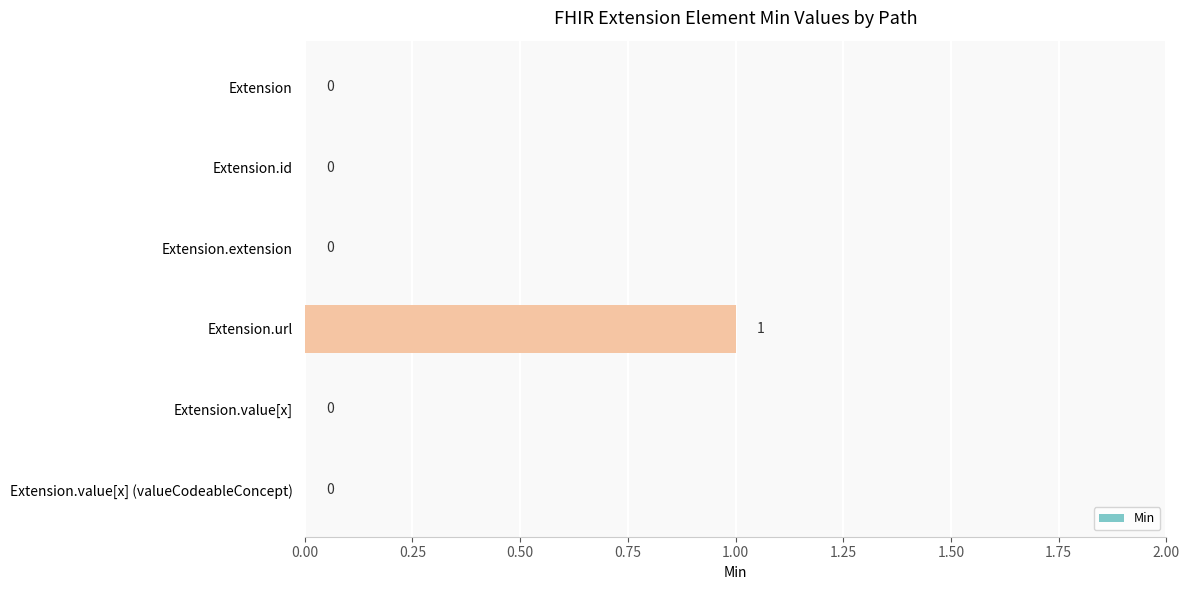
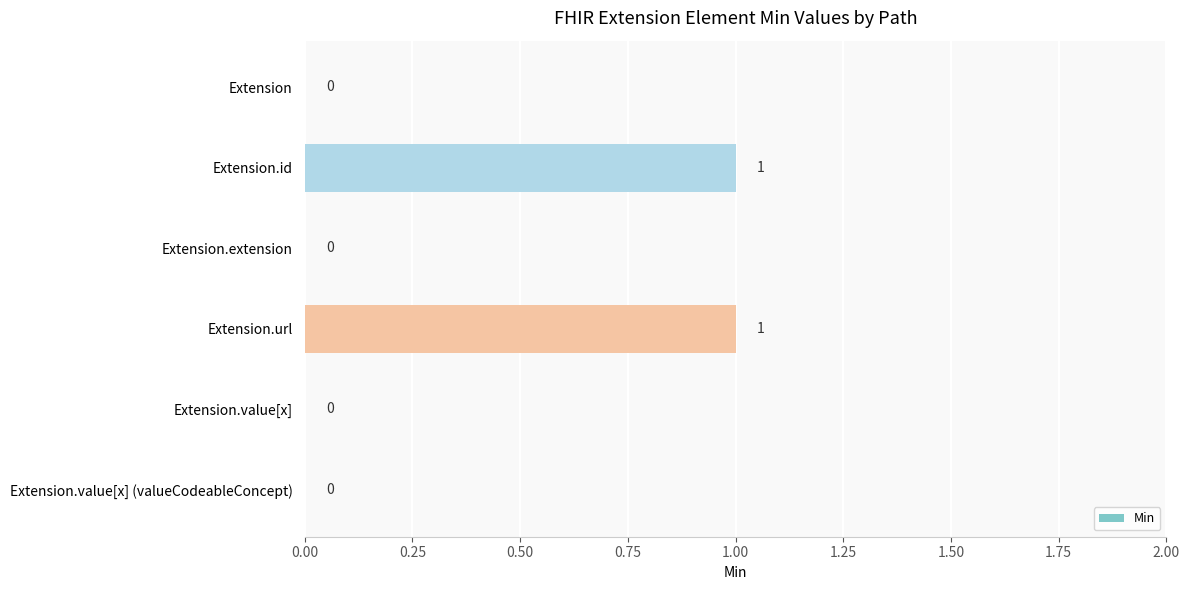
Extension.id: 0 -> 1
